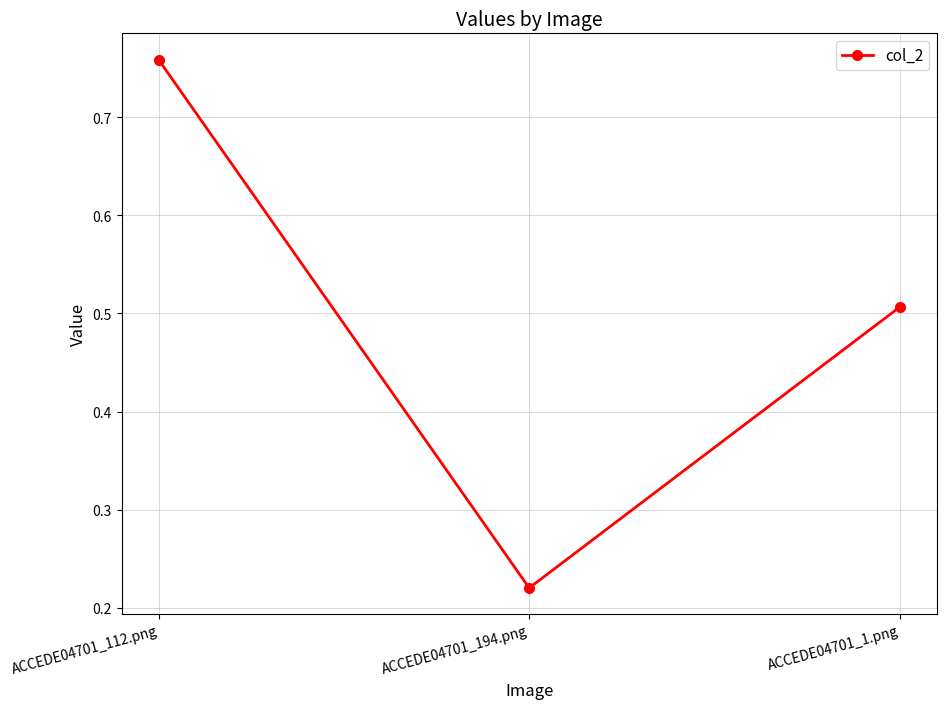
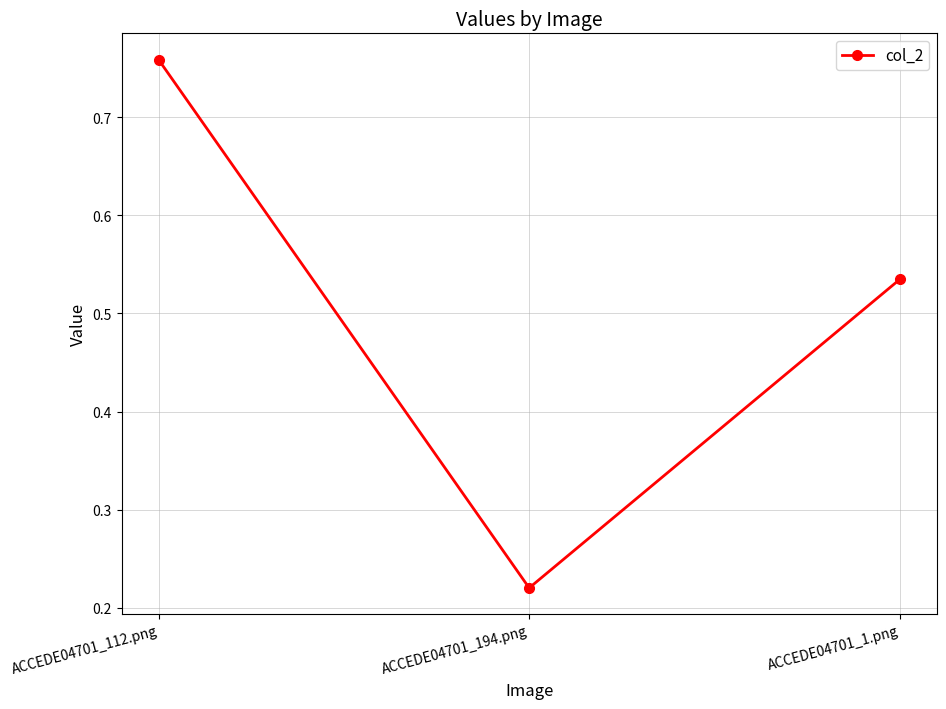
ACCEDE04701_1.png: 0.51 -> 0.53
